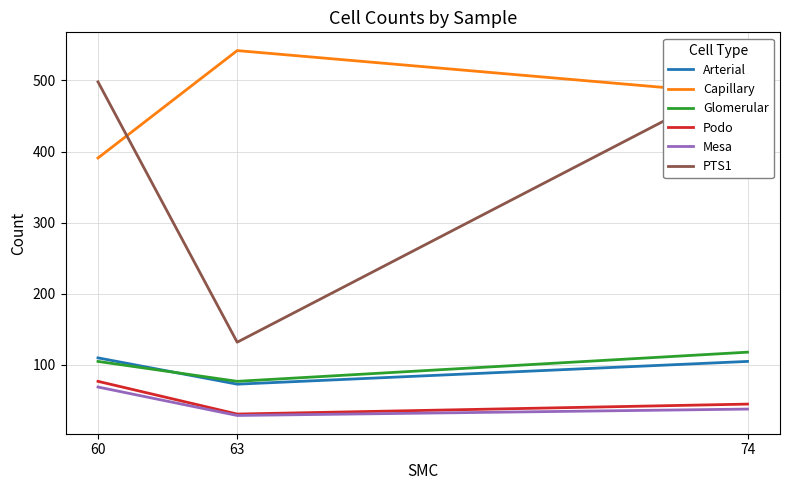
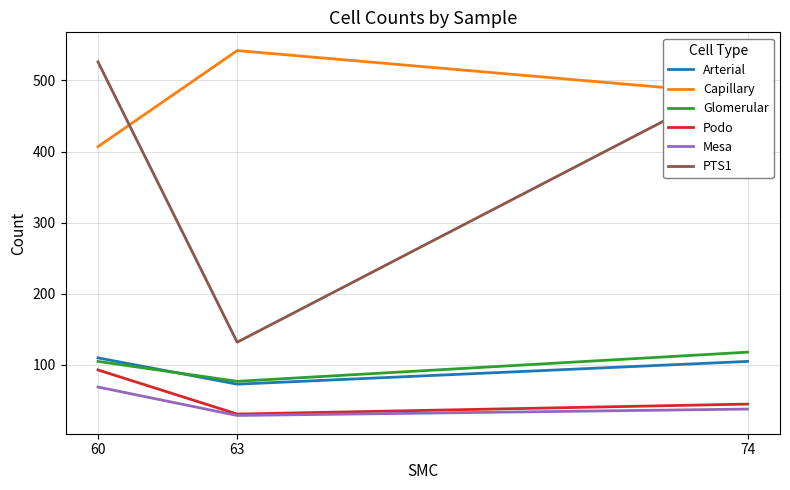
Capillary, 60: 390 -> 410
Podo, 60: 80 -> 90
PTS1, 60: 500 -> 530
